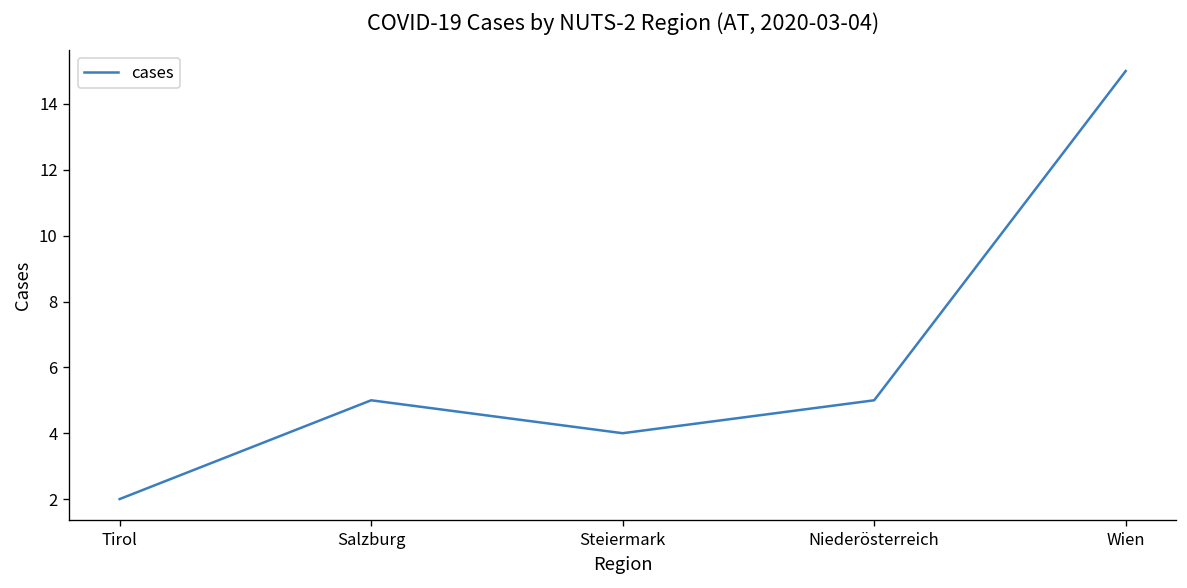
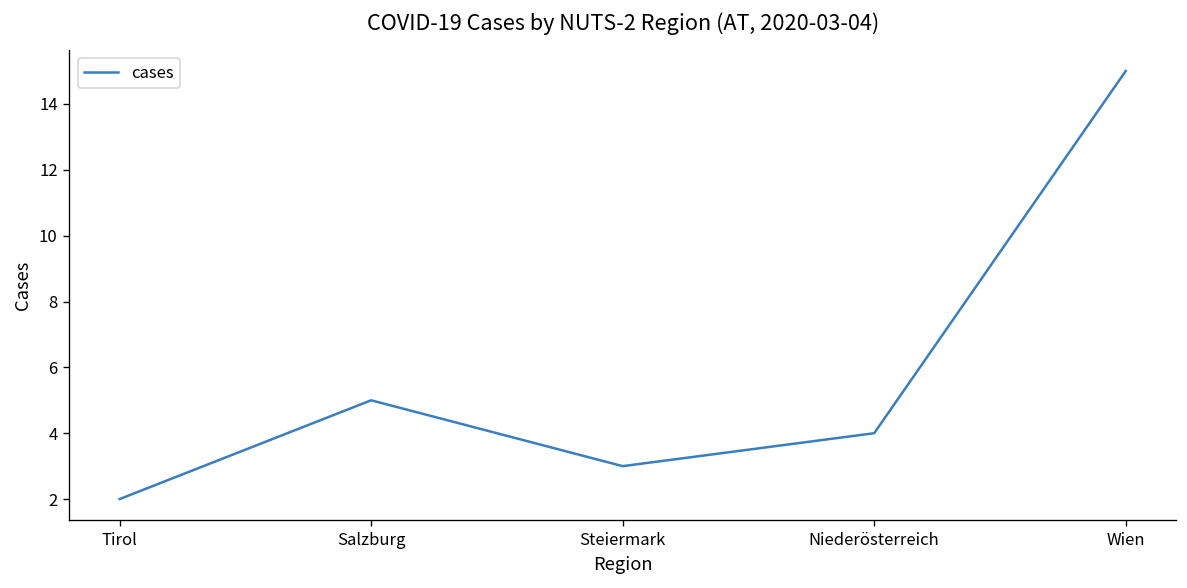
Steiermark: 4 -> 3
Niederösterreich: 5 -> 4
